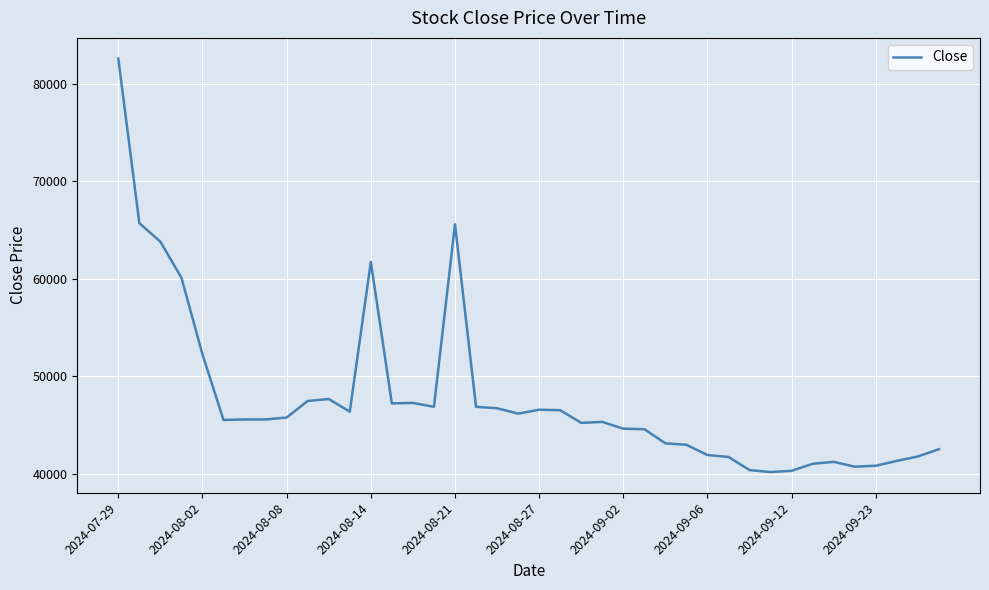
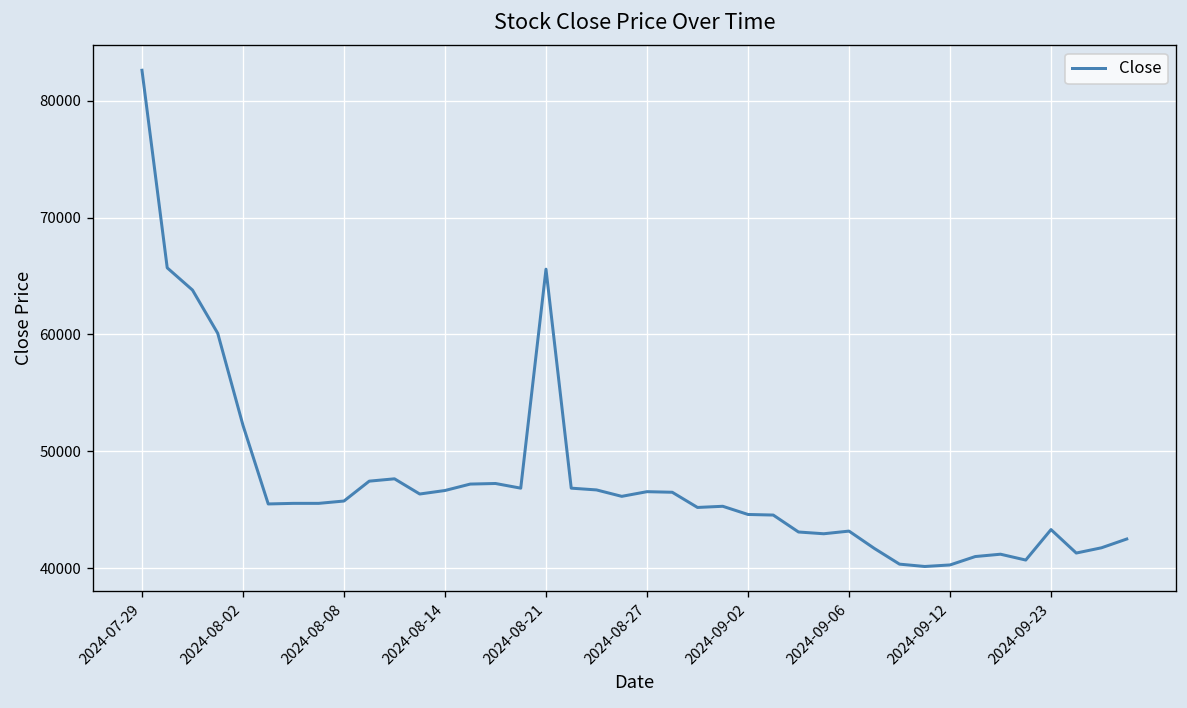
2024-08-14: 62000 -> 47000
2024-09-06: 42000 -> 43000
2024-09-23: 41000 -> 43000
